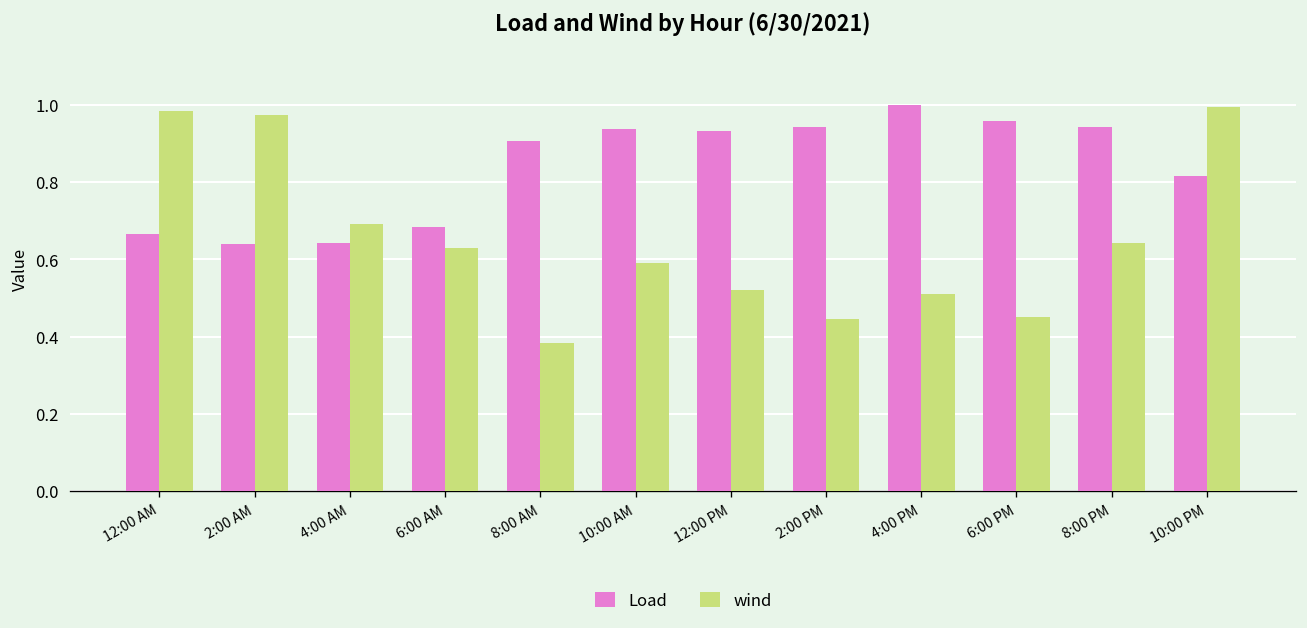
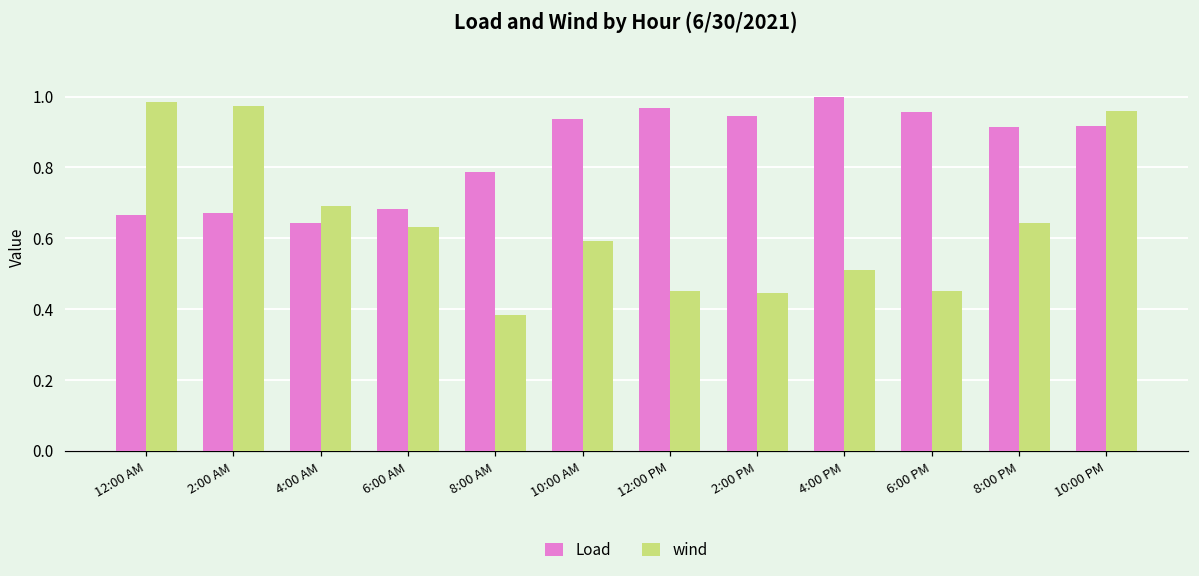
Load, 2:00 AM: 0.64 -> 0.67
Load, 8:00 AM: 0.91 -> 0.79
Load, 12:00 PM: 0.93 -> 0.97
wind, 12:00 PM: 0.52 -> 0.45
Load, 8:00 PM: 0.94 -> 0.91
Load, 10:00 PM: 0.82 -> 0.92
wind, 10:00 PM: 0.99 -> 0.96
